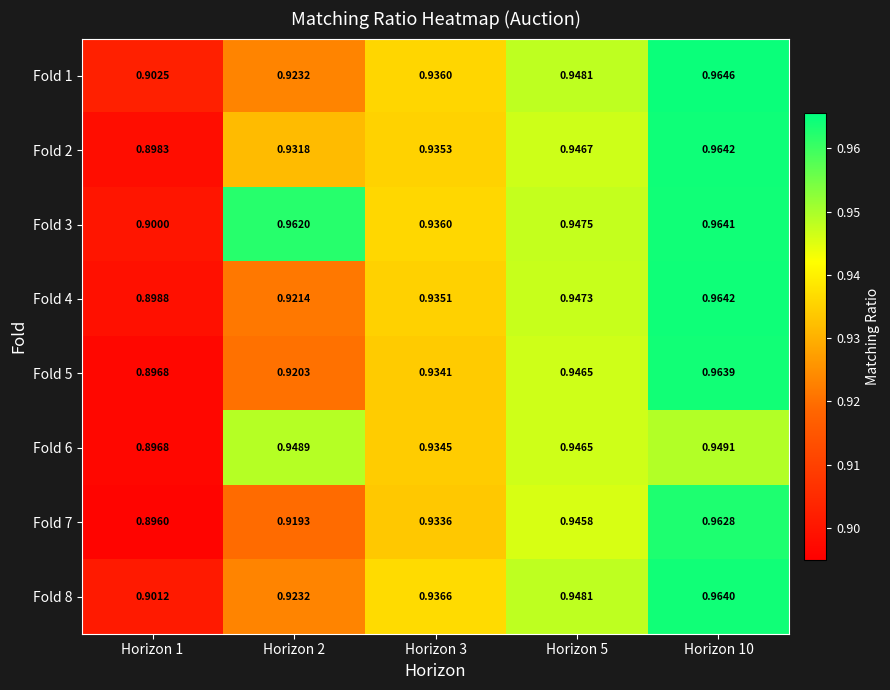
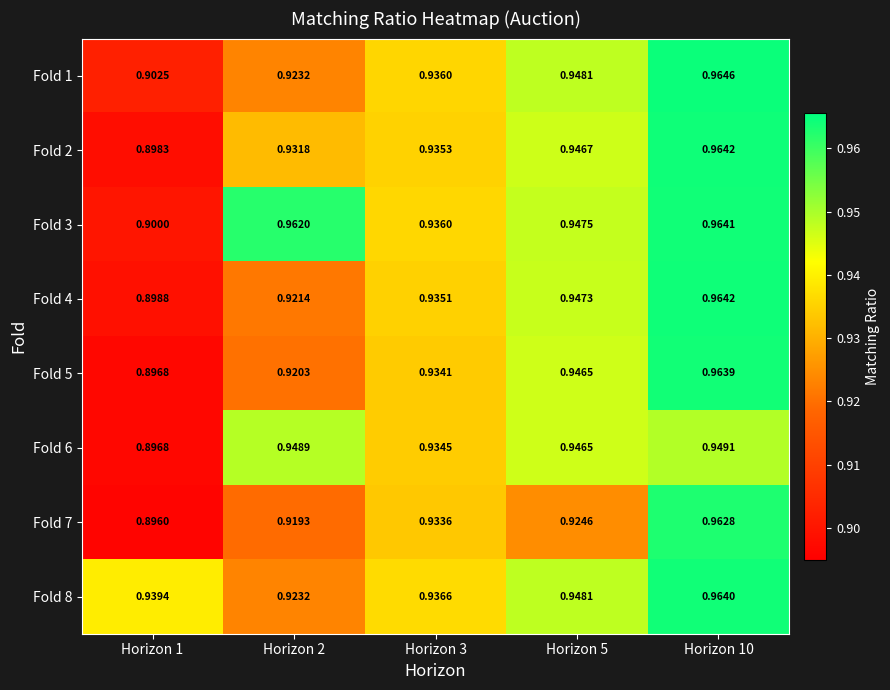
Fold 7, Horizon 5: 0.9458 -> 0.9246
Fold 8, Horizon 1: 0.9012 -> 0.9394
